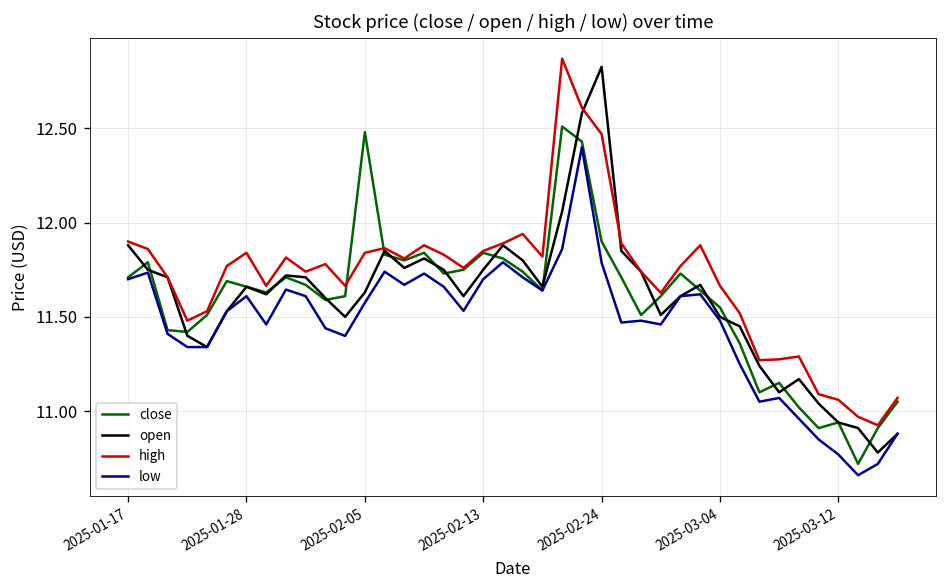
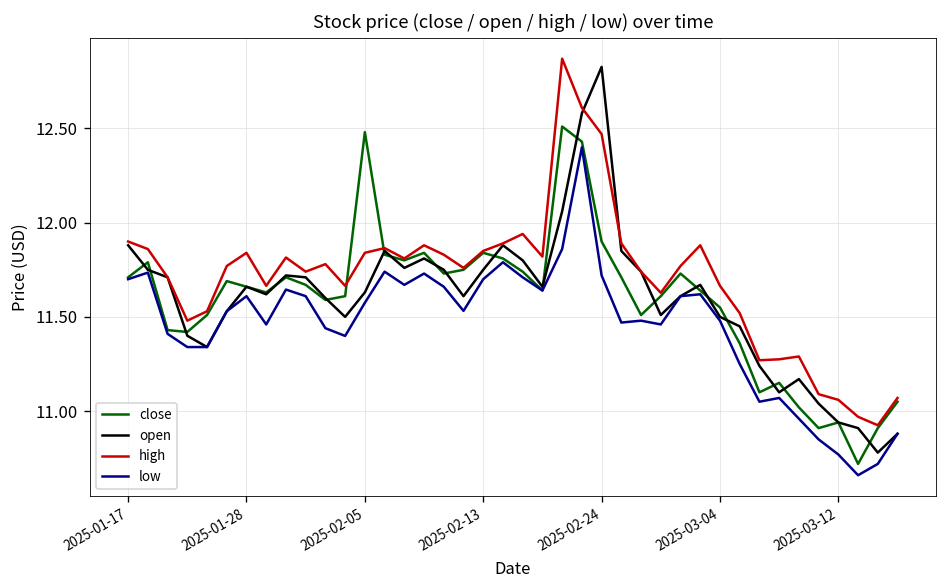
low, 2025-02-24: 11.79 -> 11.72
